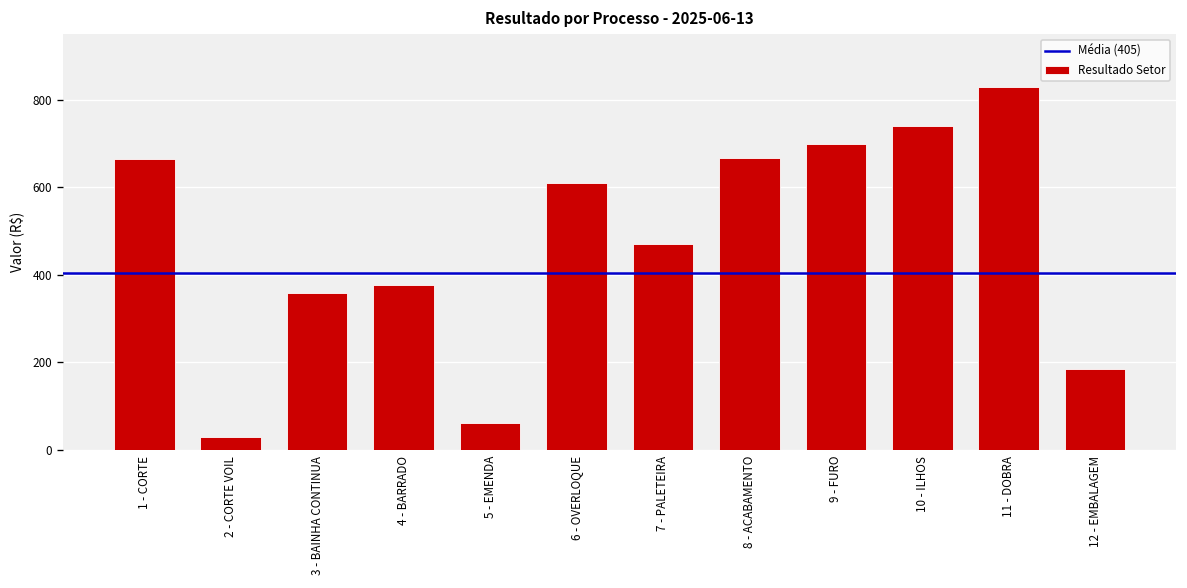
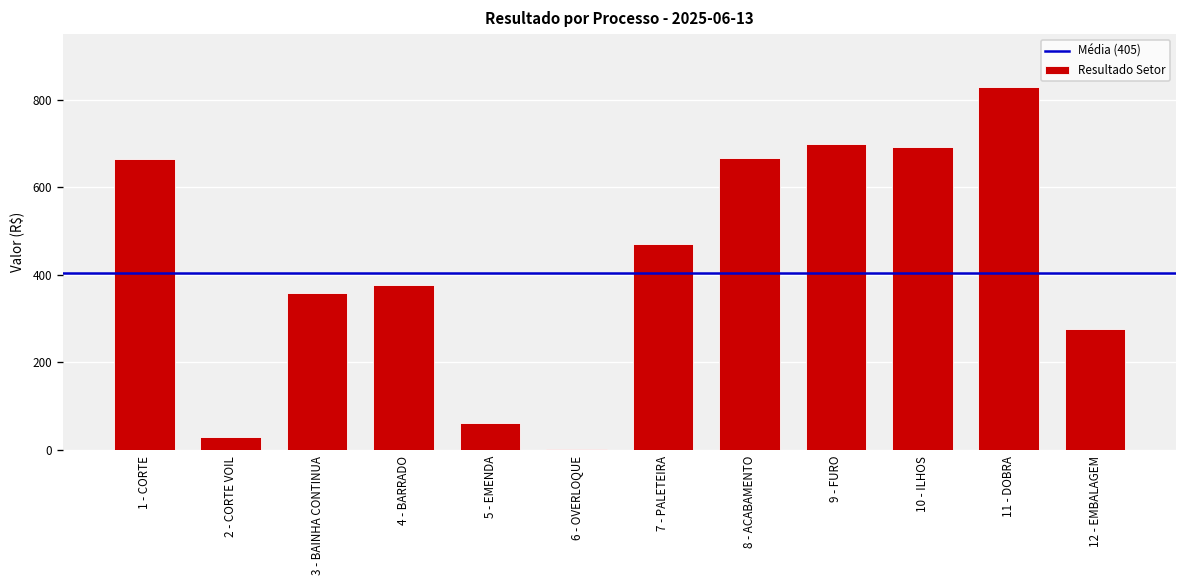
6 - OVERLOQUE: 610 -> 0
10 - ILHOS: 740 -> 690
12 - EMBALAGEM: 180 -> 280
